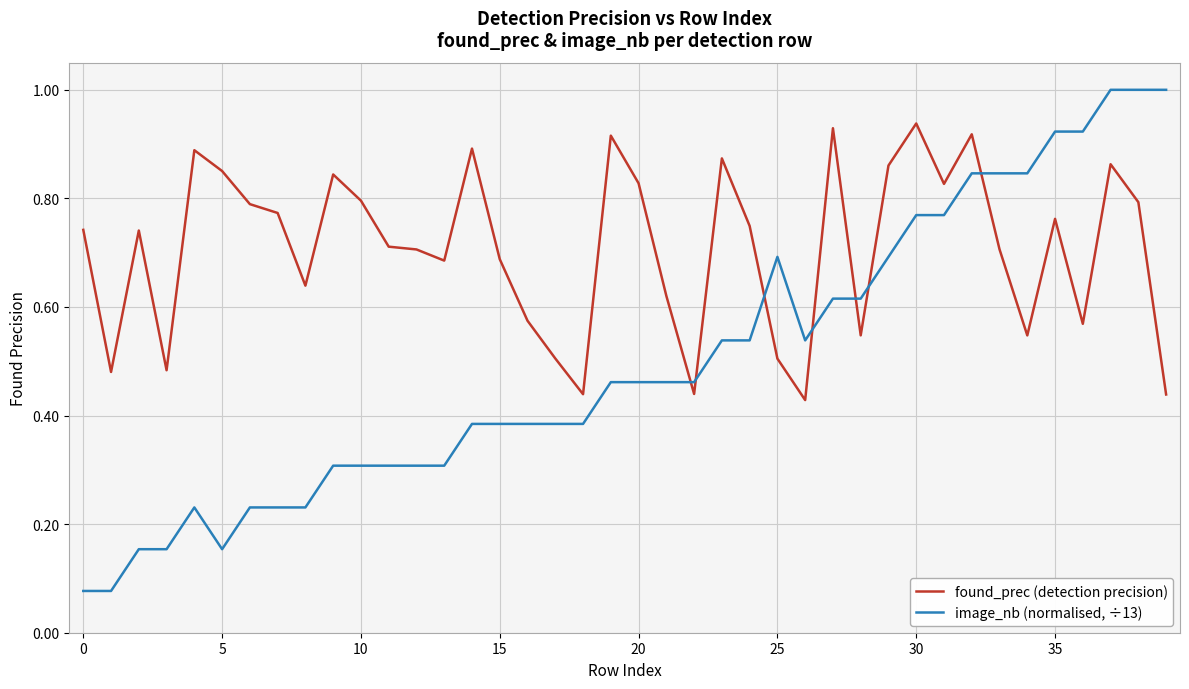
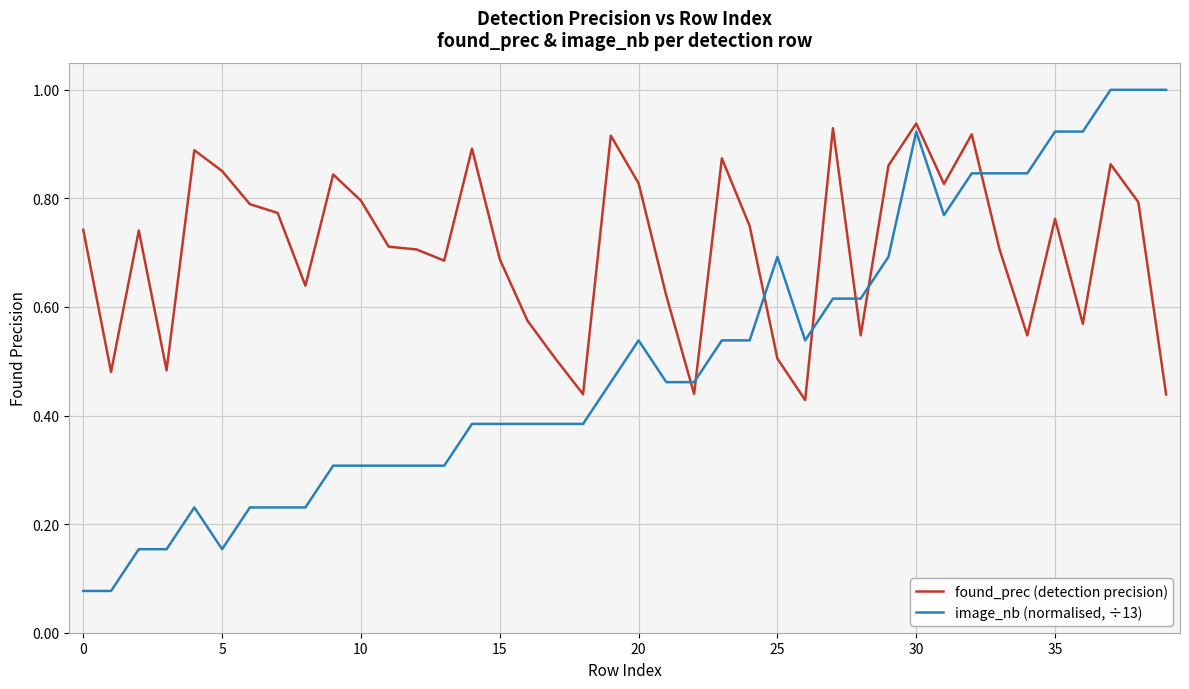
image_nb (normalised, ÷13), 20: 0.46 -> 0.54
image_nb (normalised, ÷13), 30: 0.77 -> 0.92
